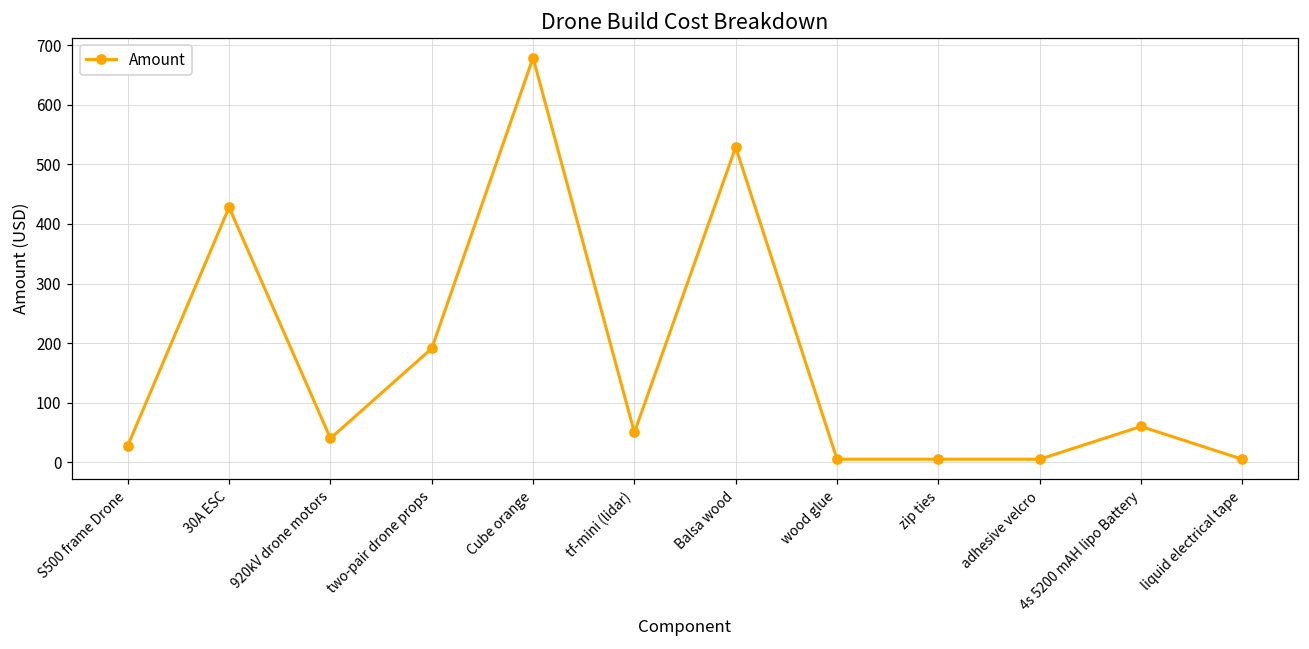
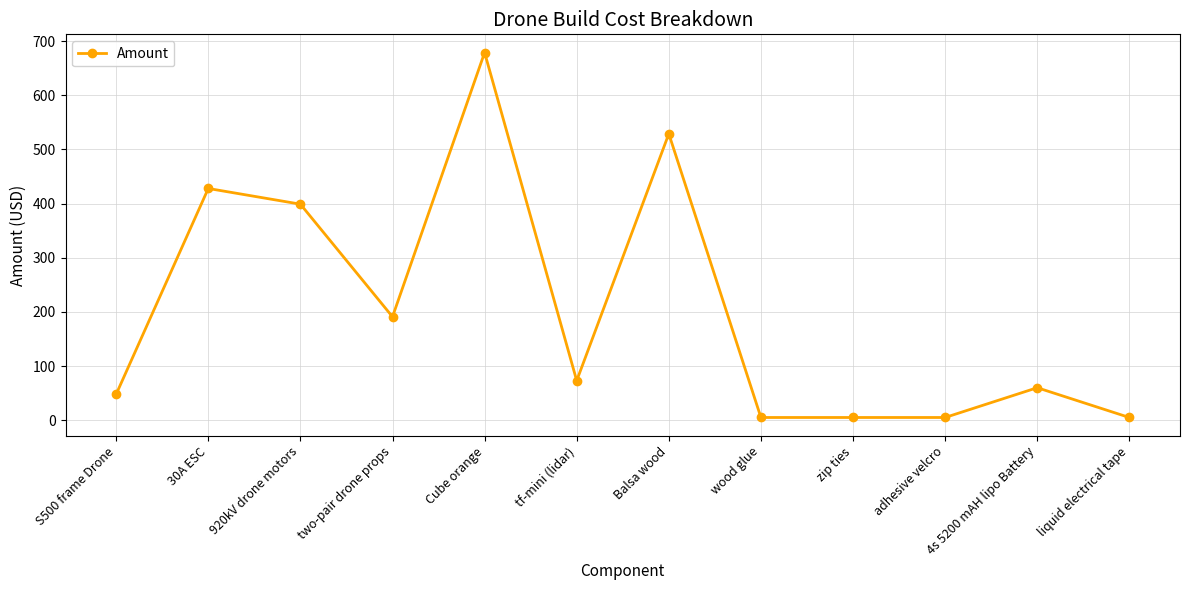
S500 frame Drone: 30 -> 50
920kV drone motors: 40 -> 400
tf-mini (lidar): 50 -> 70
